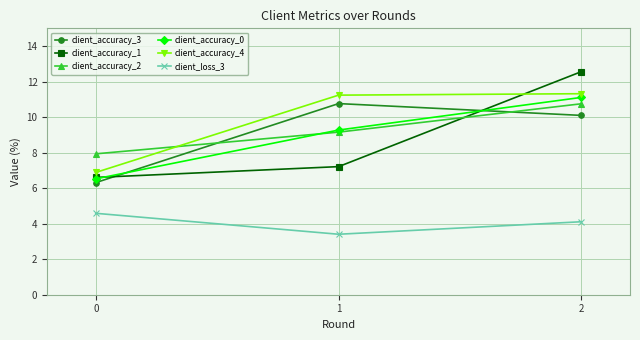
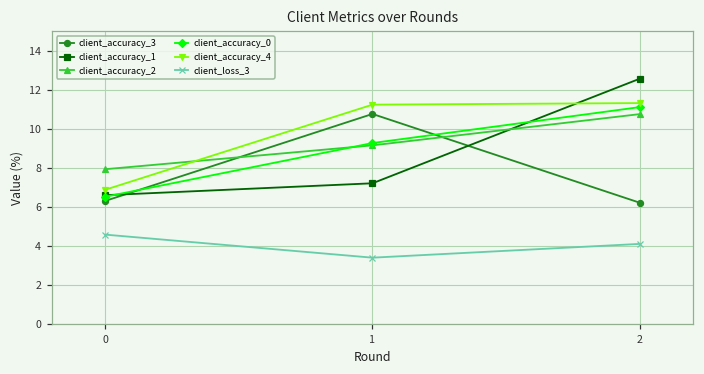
client_accuracy_3, 2: 10.1 -> 6.2
